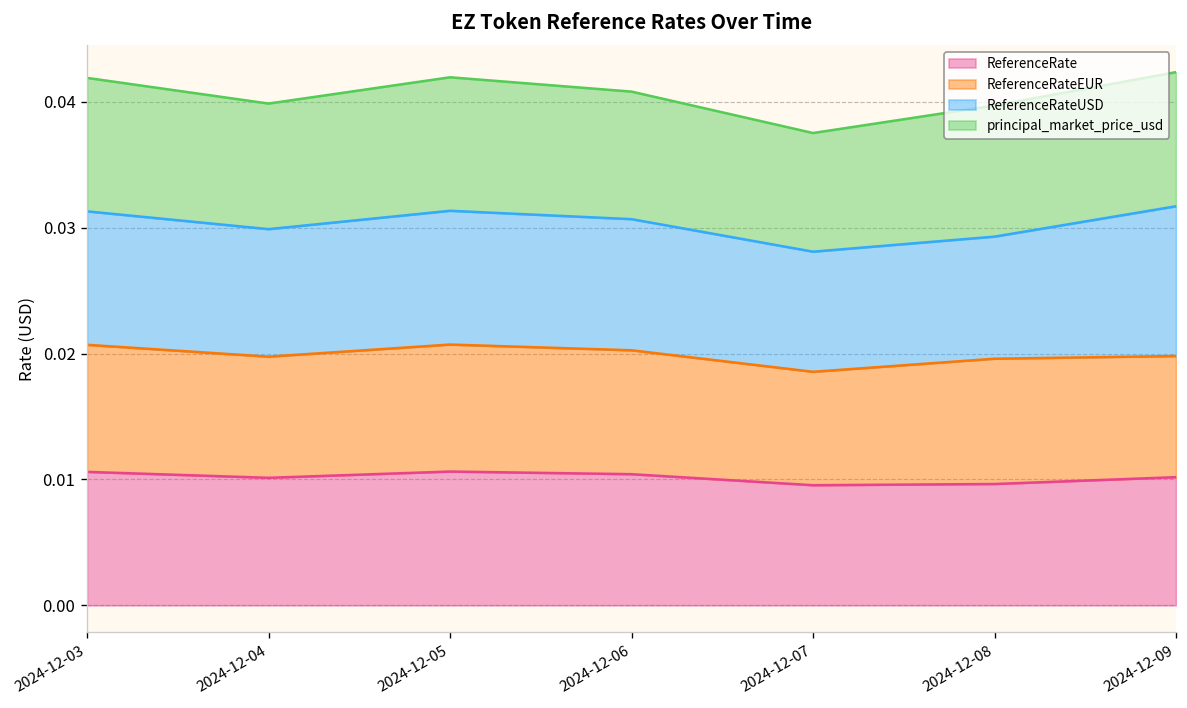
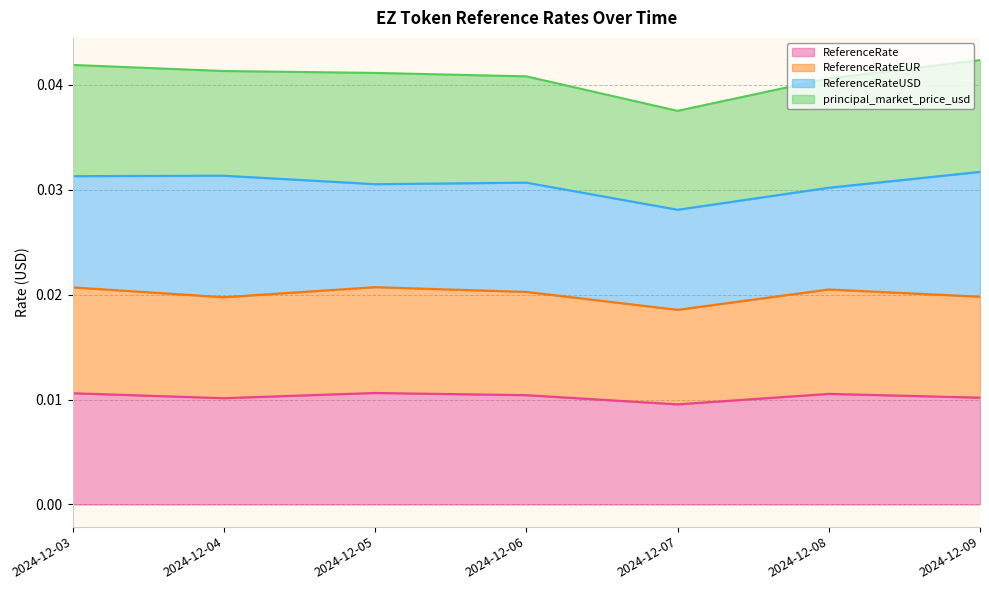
ReferenceRateUSD, 2024-12-04: 0.0101 -> 0.0116
ReferenceRateUSD, 2024-12-05: 0.0106 -> 0.0098
ReferenceRate, 2024-12-08: 0.0096 -> 0.0105
